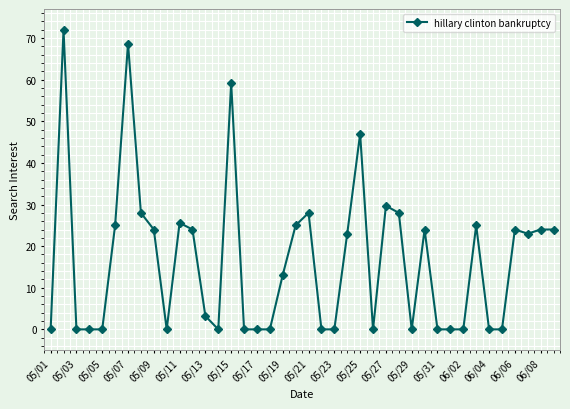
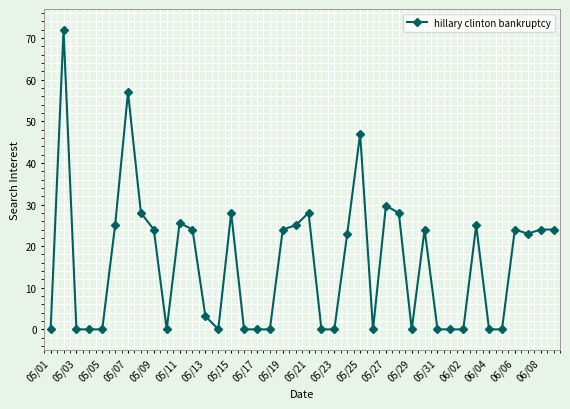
05/07: 69 -> 57
05/15: 59 -> 28
05/19: 13 -> 24
